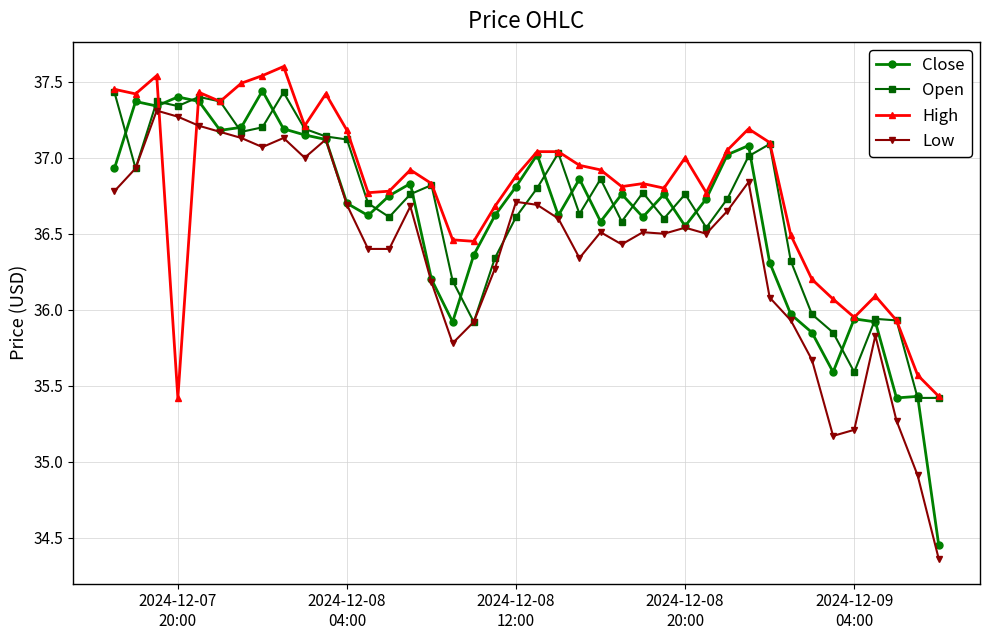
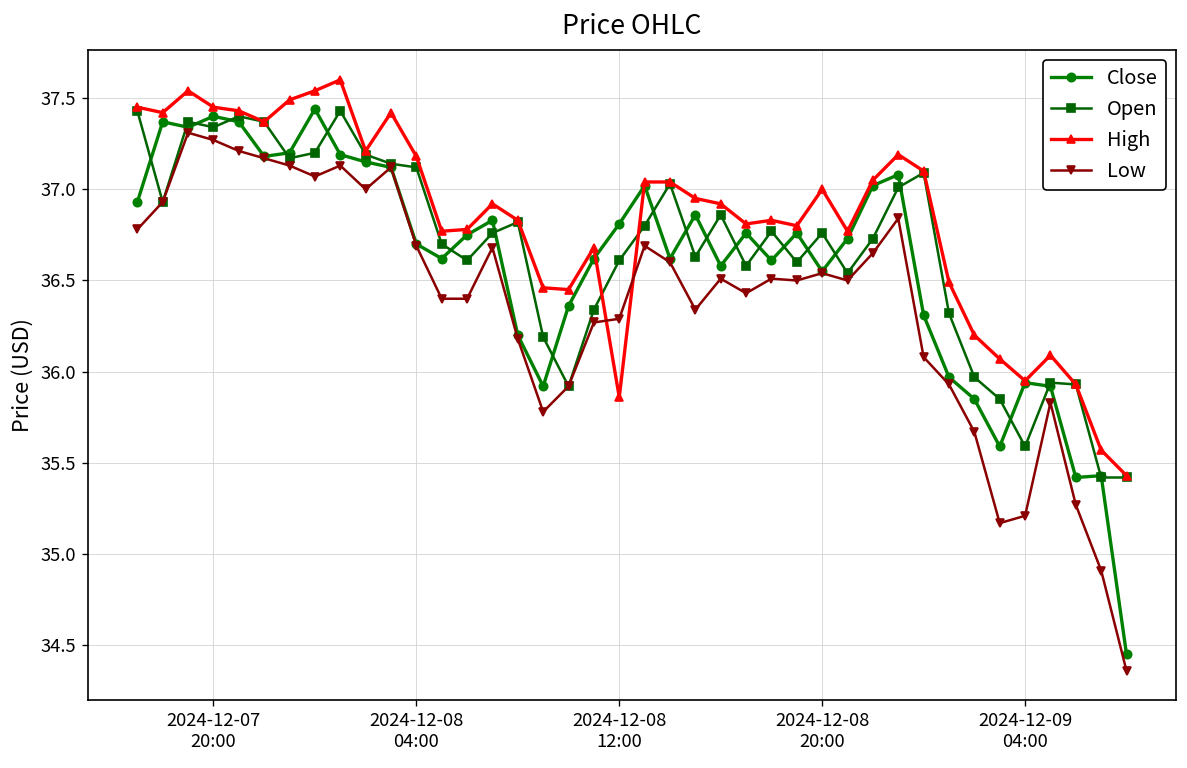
High, 2024-12-07 20:00: 35.42 -> 37.45
High, 2024-12-08 12:00: 36.88 -> 35.86
Low, 2024-12-08 12:00: 36.71 -> 36.29
